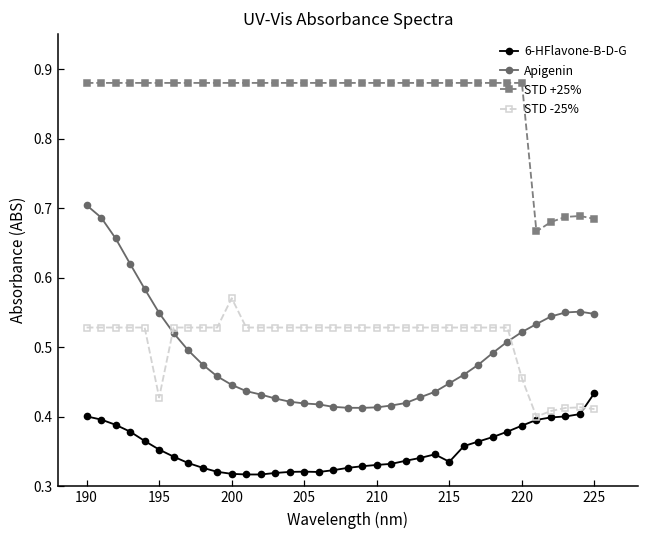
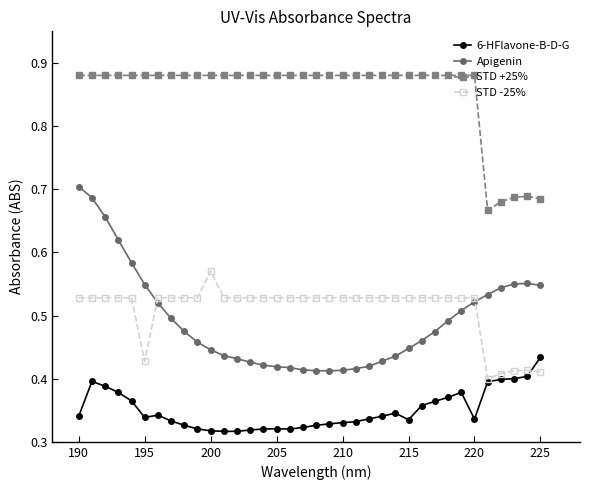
6-HFlavone-B-D-G, 190: 0.40 -> 0.34
6-HFlavone-B-D-G, 195: 0.35 -> 0.34
6-HFlavone-B-D-G, 220: 0.39 -> 0.34
STD -25%, 220: 0.45 -> 0.53
